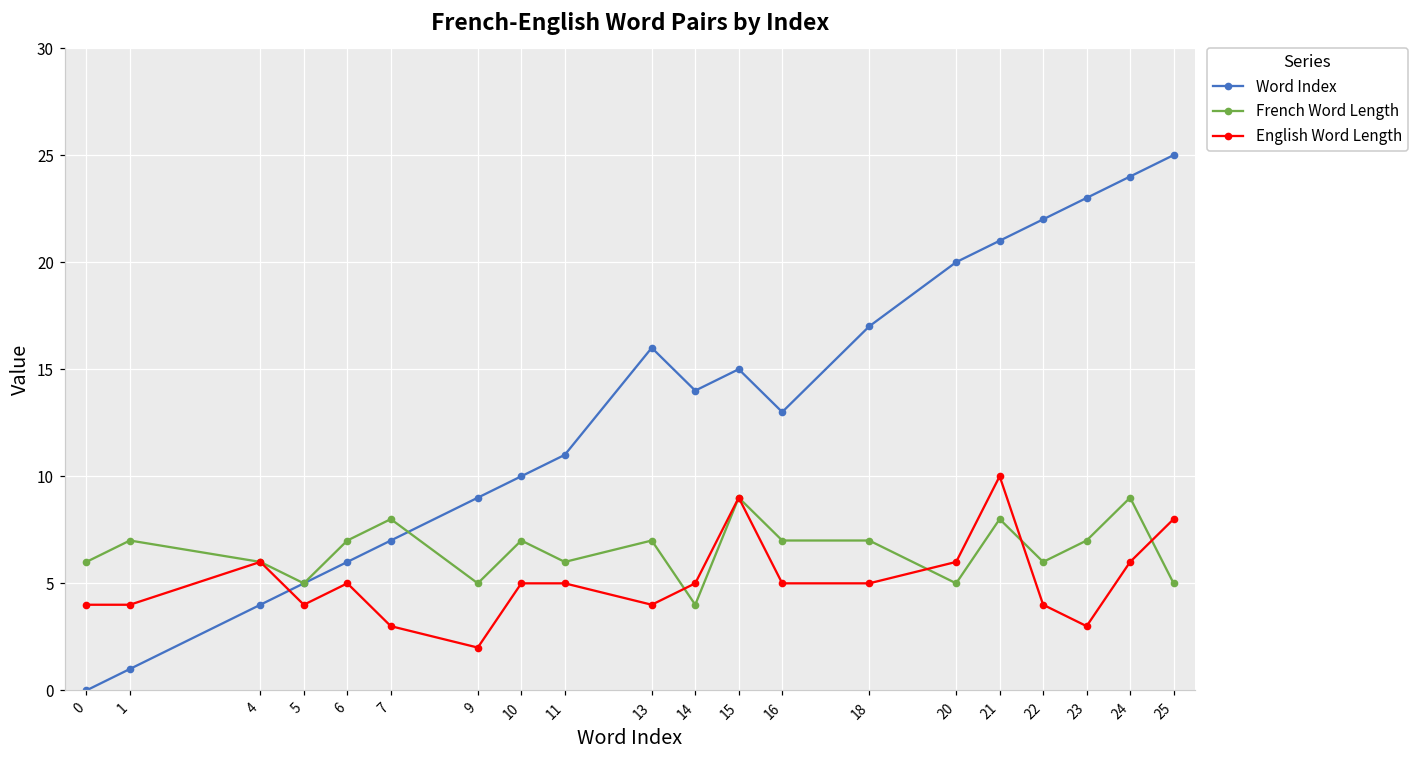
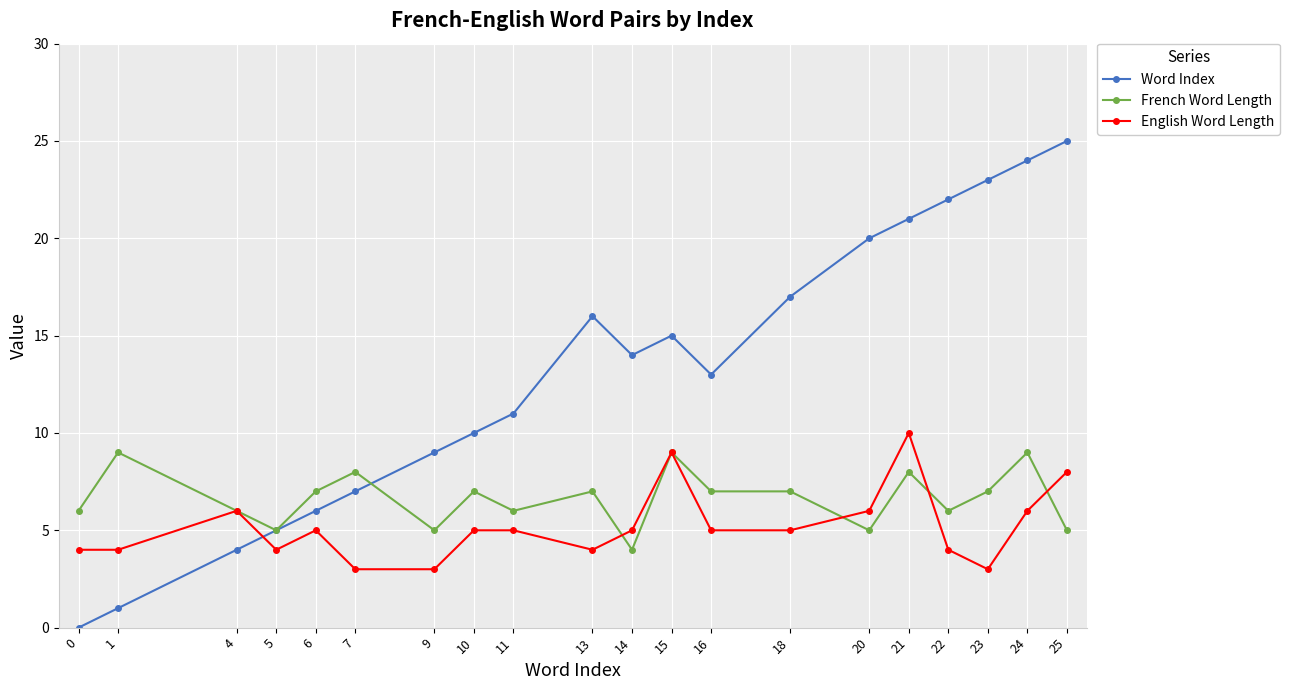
French Word Length, 1: 7 -> 9
English Word Length, 9: 2 -> 3
